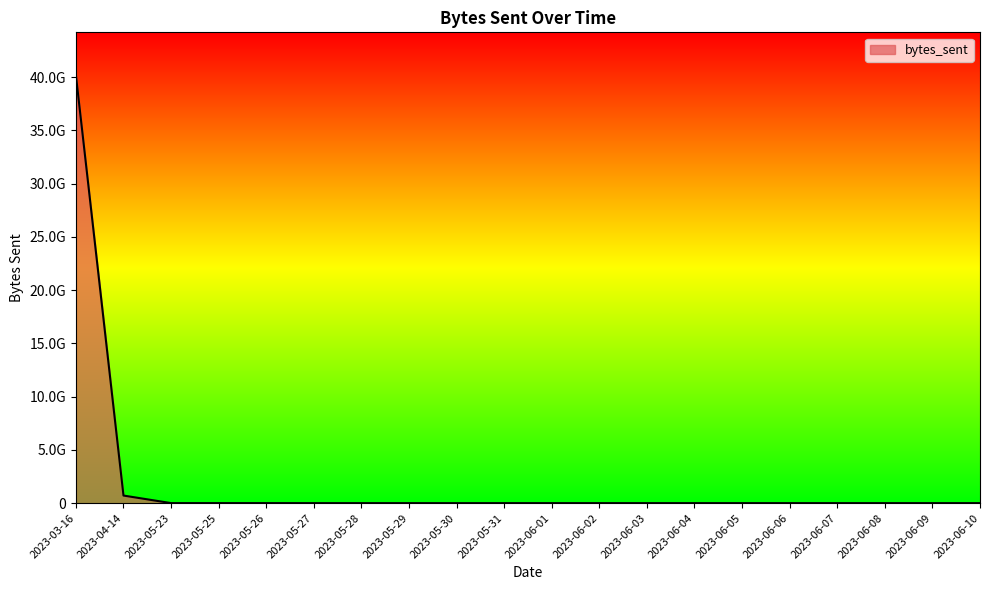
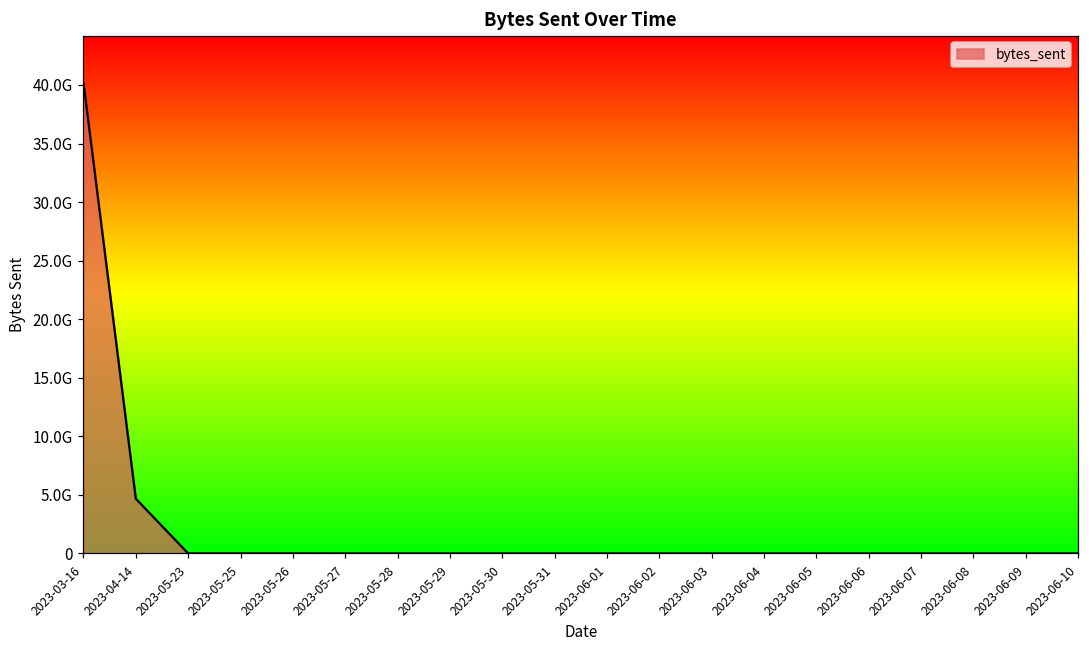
2023-04-14: 700000000 -> 4700000000
